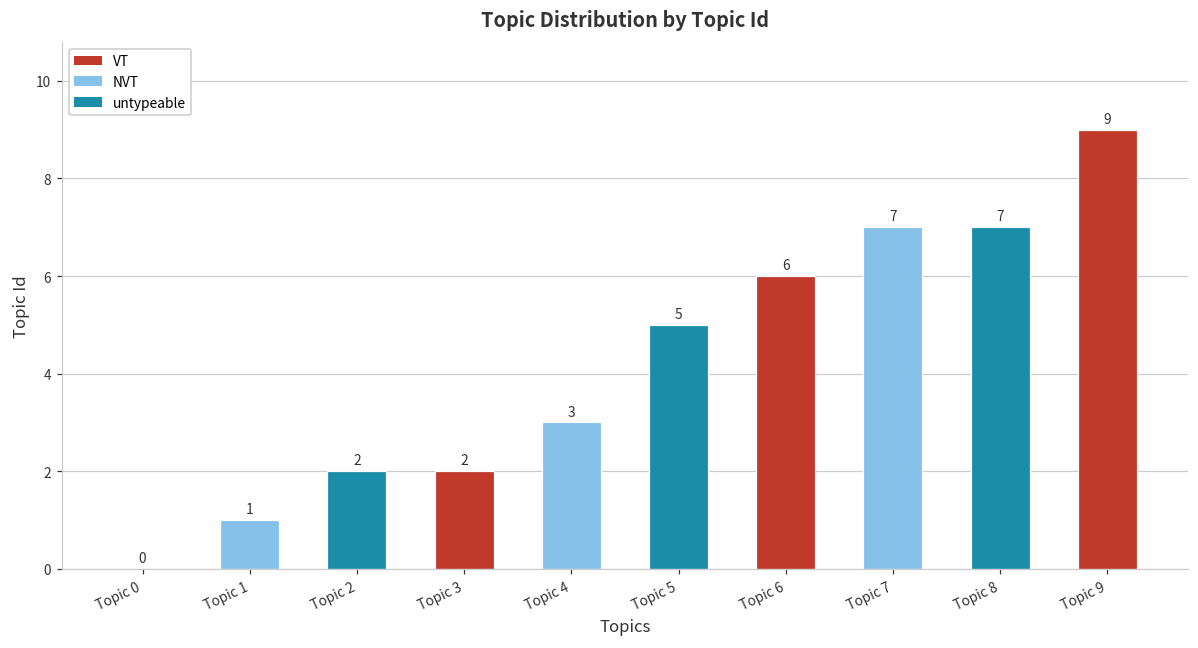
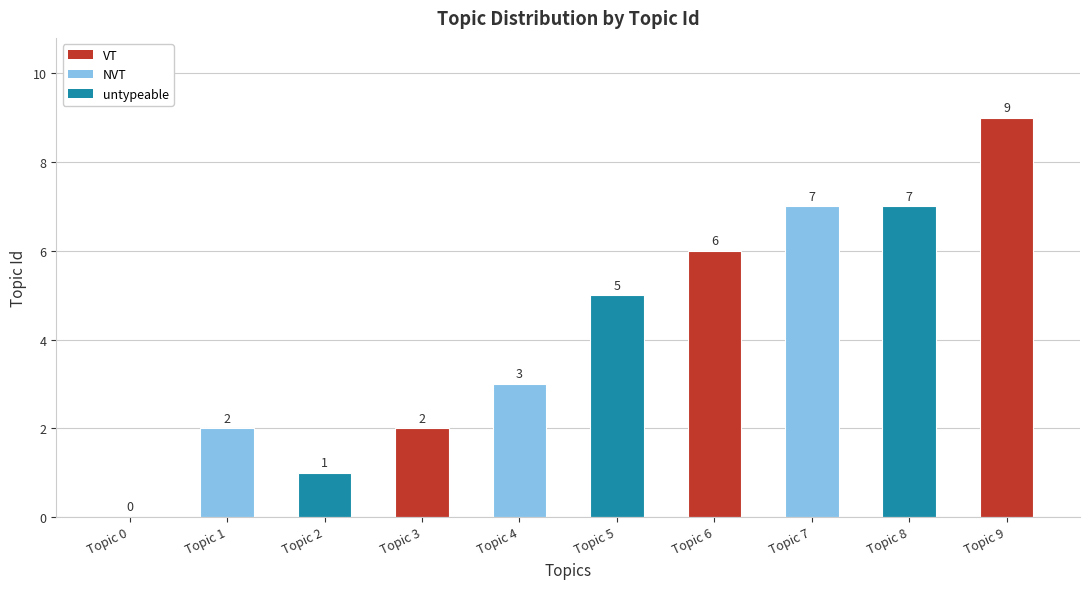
Topic 1: 1 -> 2
Topic 2: 2 -> 1
